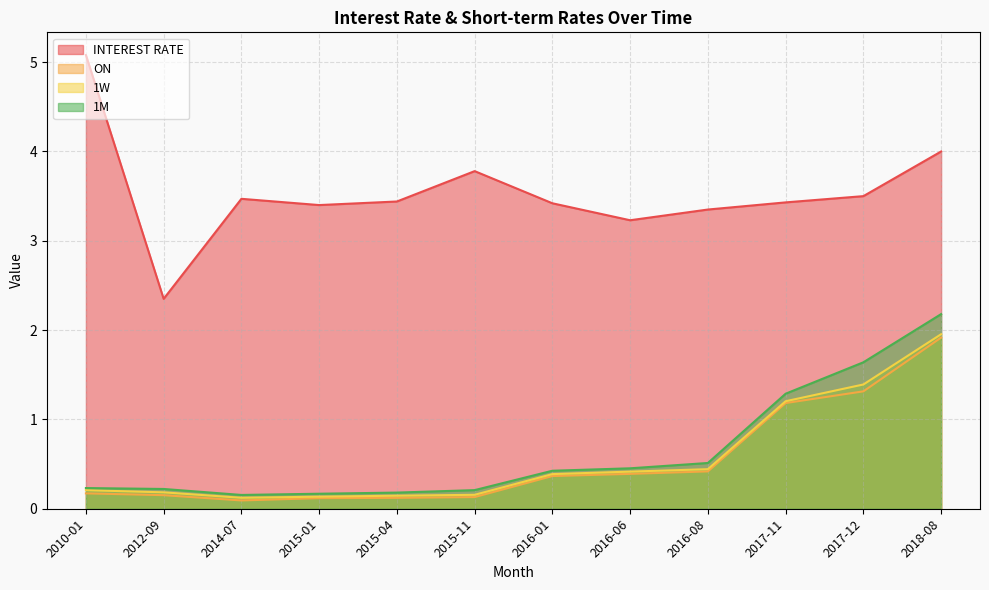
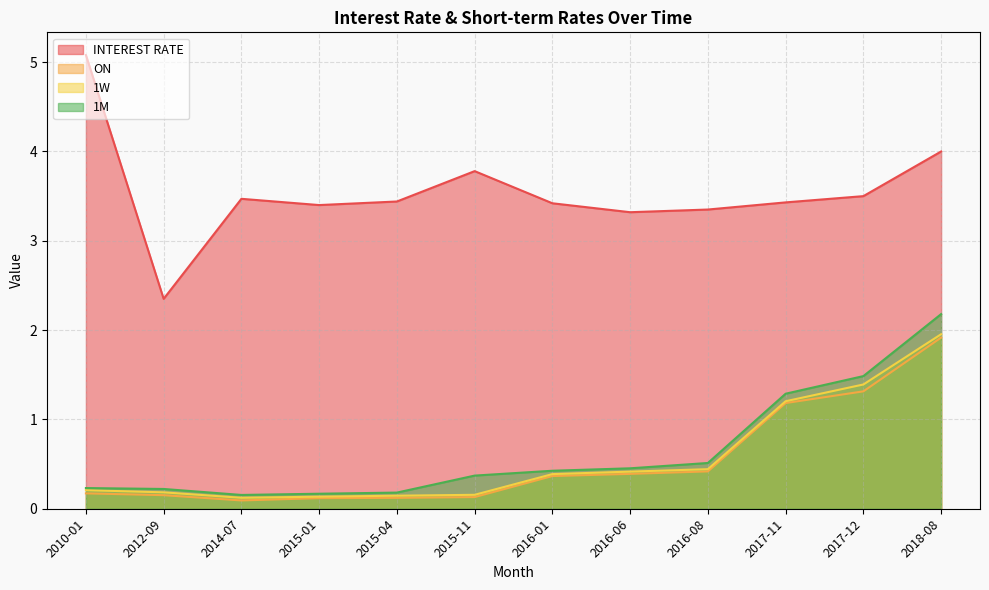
1M, 2015-11: 0.2 -> 0.4
INTEREST RATE, 2016-06: 3.2 -> 3.3
1M, 2017-12: 1.6 -> 1.5
